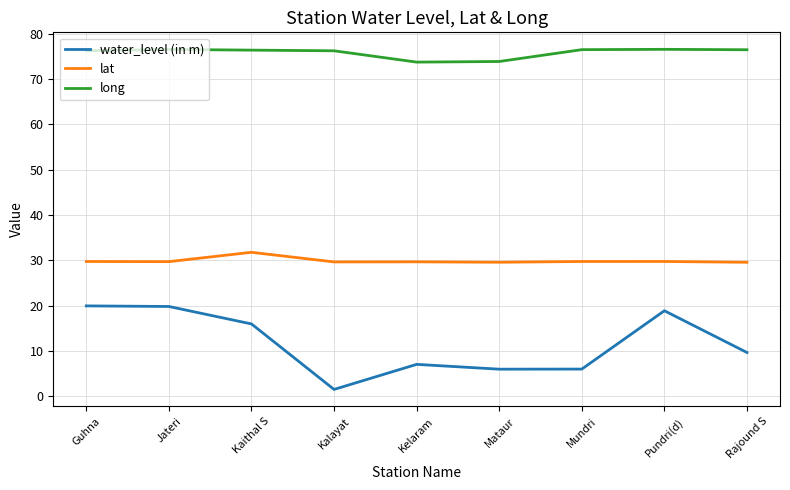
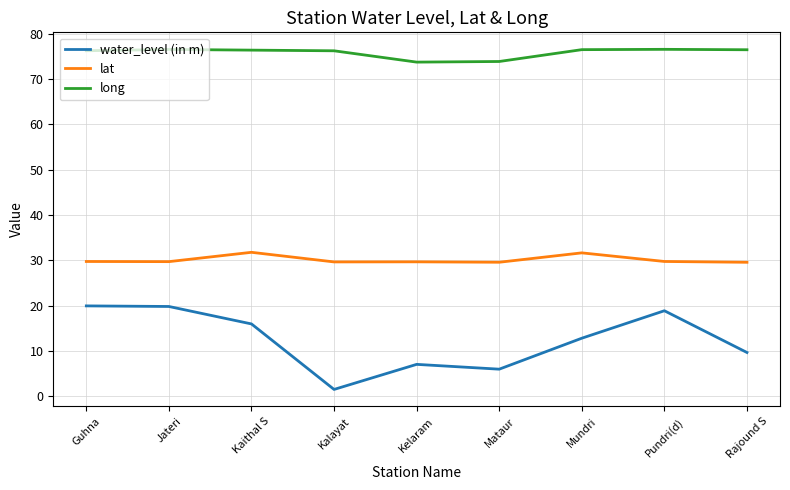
water_level (in m), Mundri: 6 -> 13
lat, Mundri: 30 -> 32
